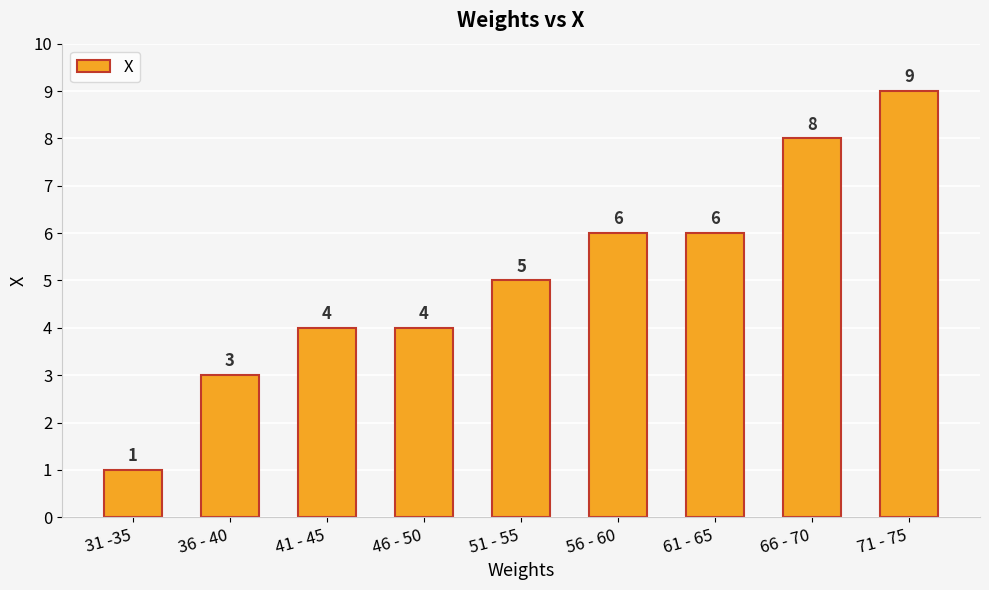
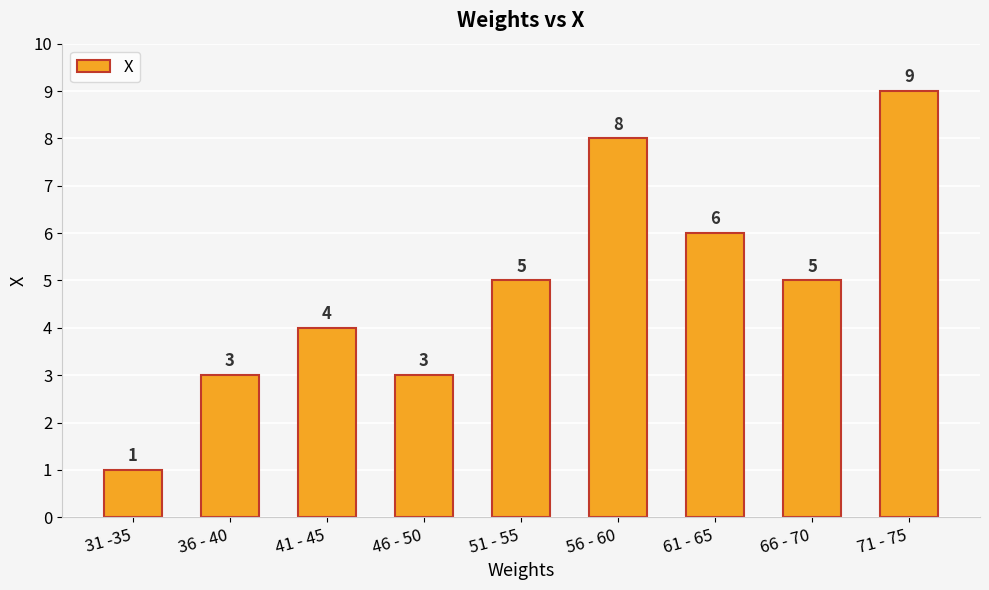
46 - 50: 4 -> 3
56 - 60: 6 -> 8
66 - 70: 8 -> 5
